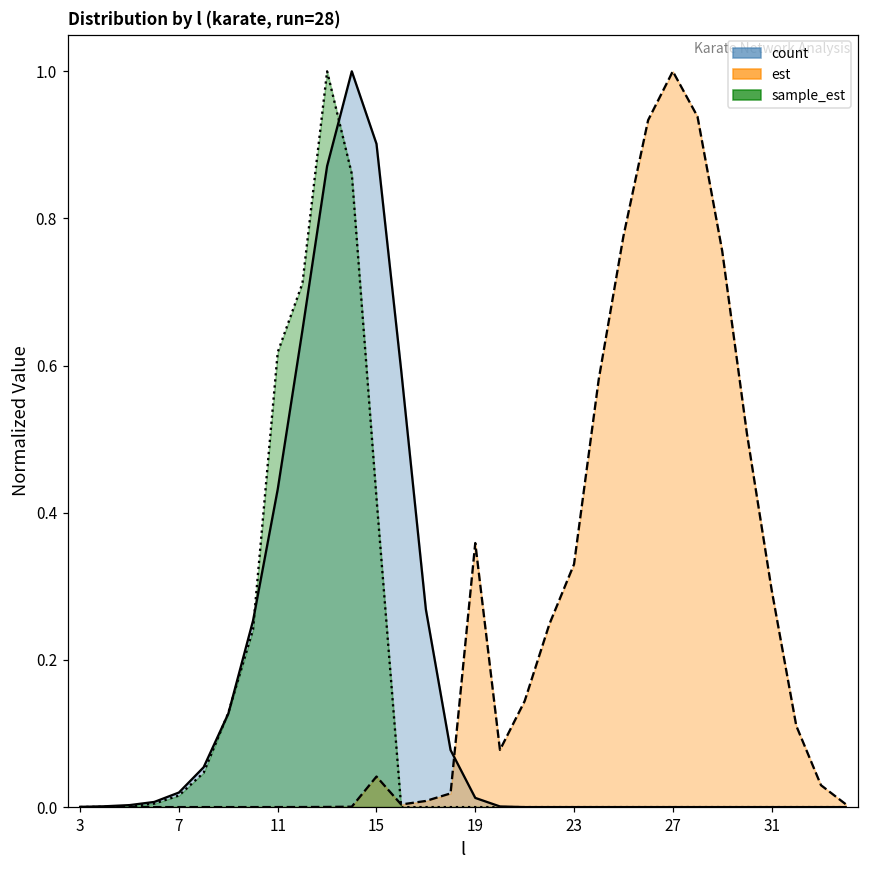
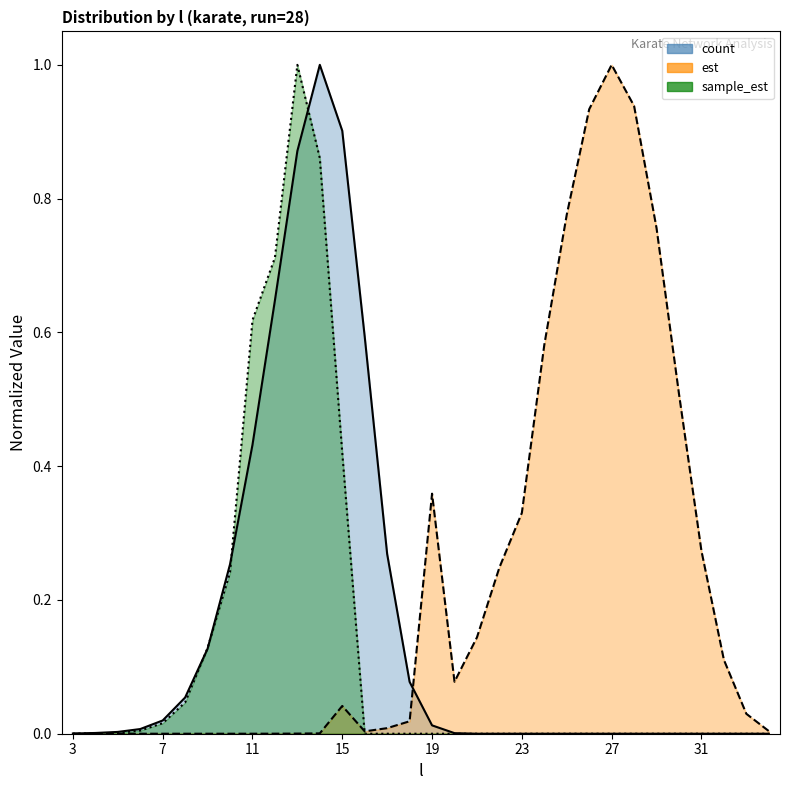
est, 31: 0.30 -> 0.27
